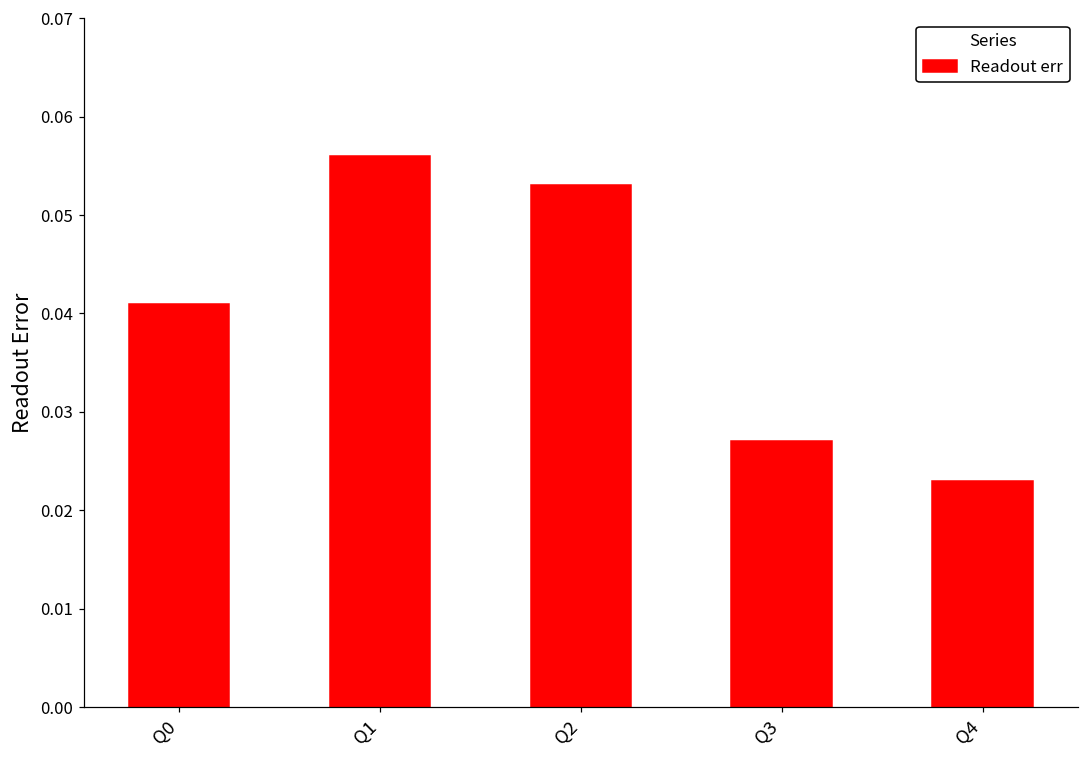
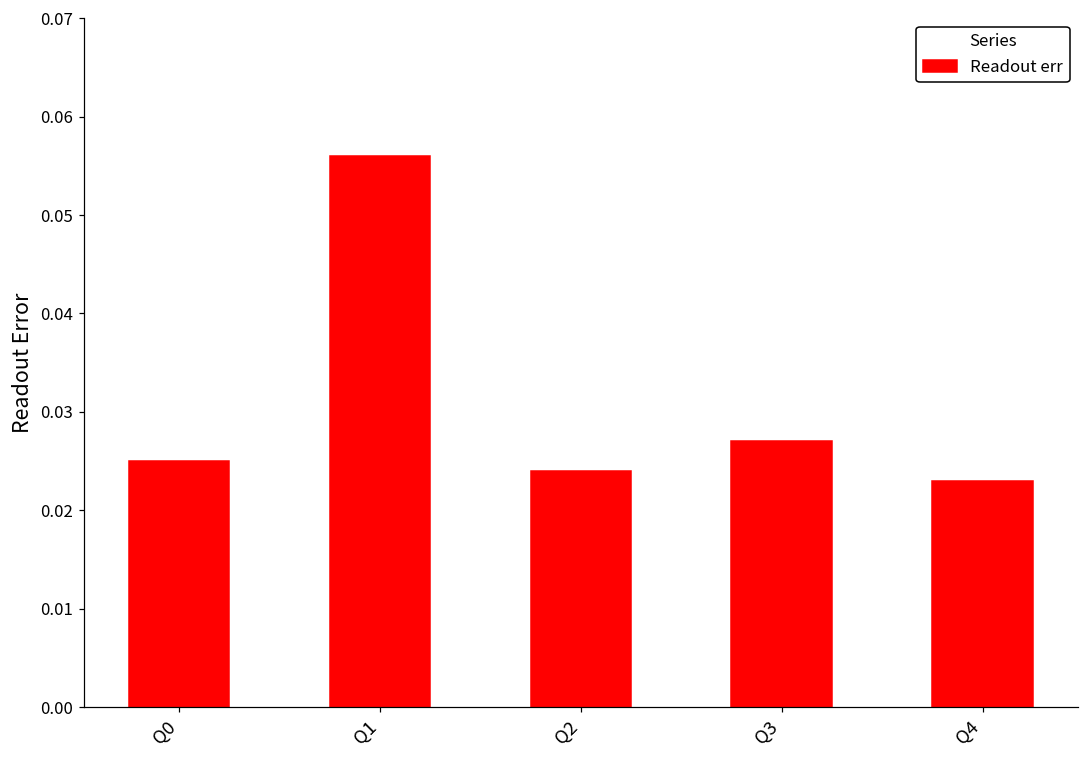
Q0: 0.041 -> 0.025
Q2: 0.053 -> 0.024
